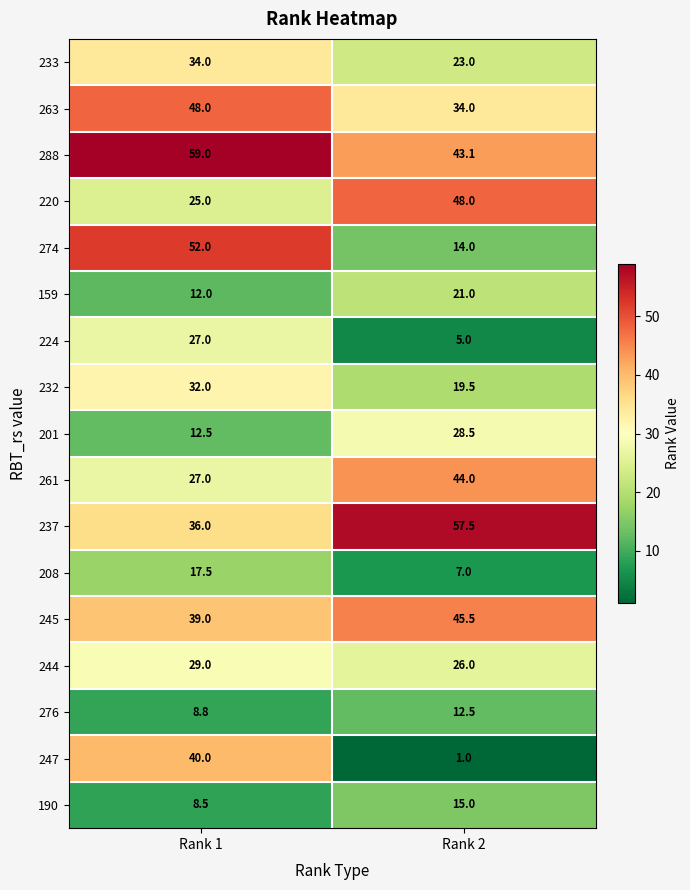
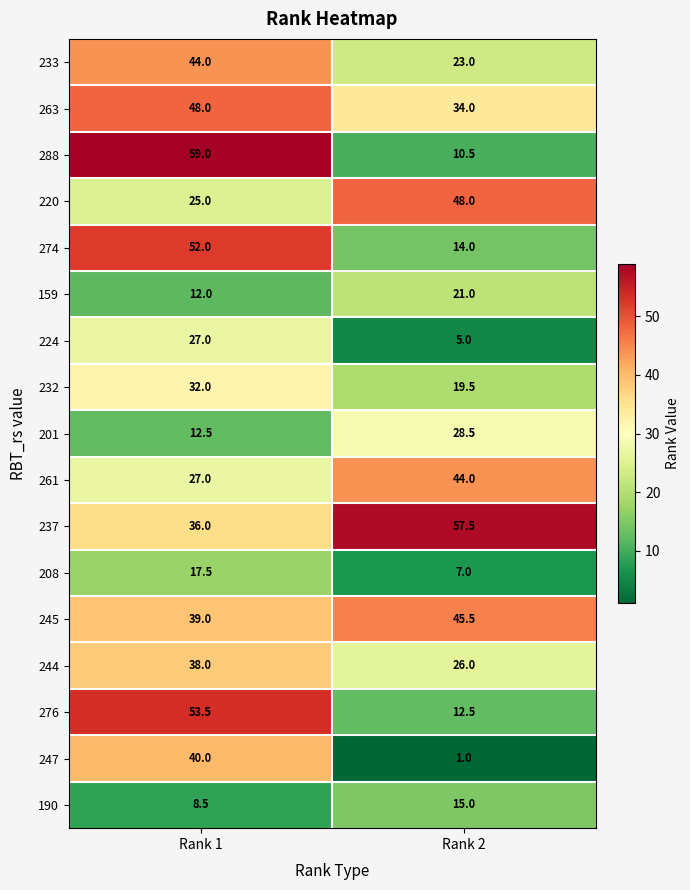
233, Rank 1: 34.0 -> 44.0
288, Rank 2: 43.1 -> 10.5
244, Rank 1: 29.0 -> 38.0
276, Rank 1: 8.8 -> 53.5
